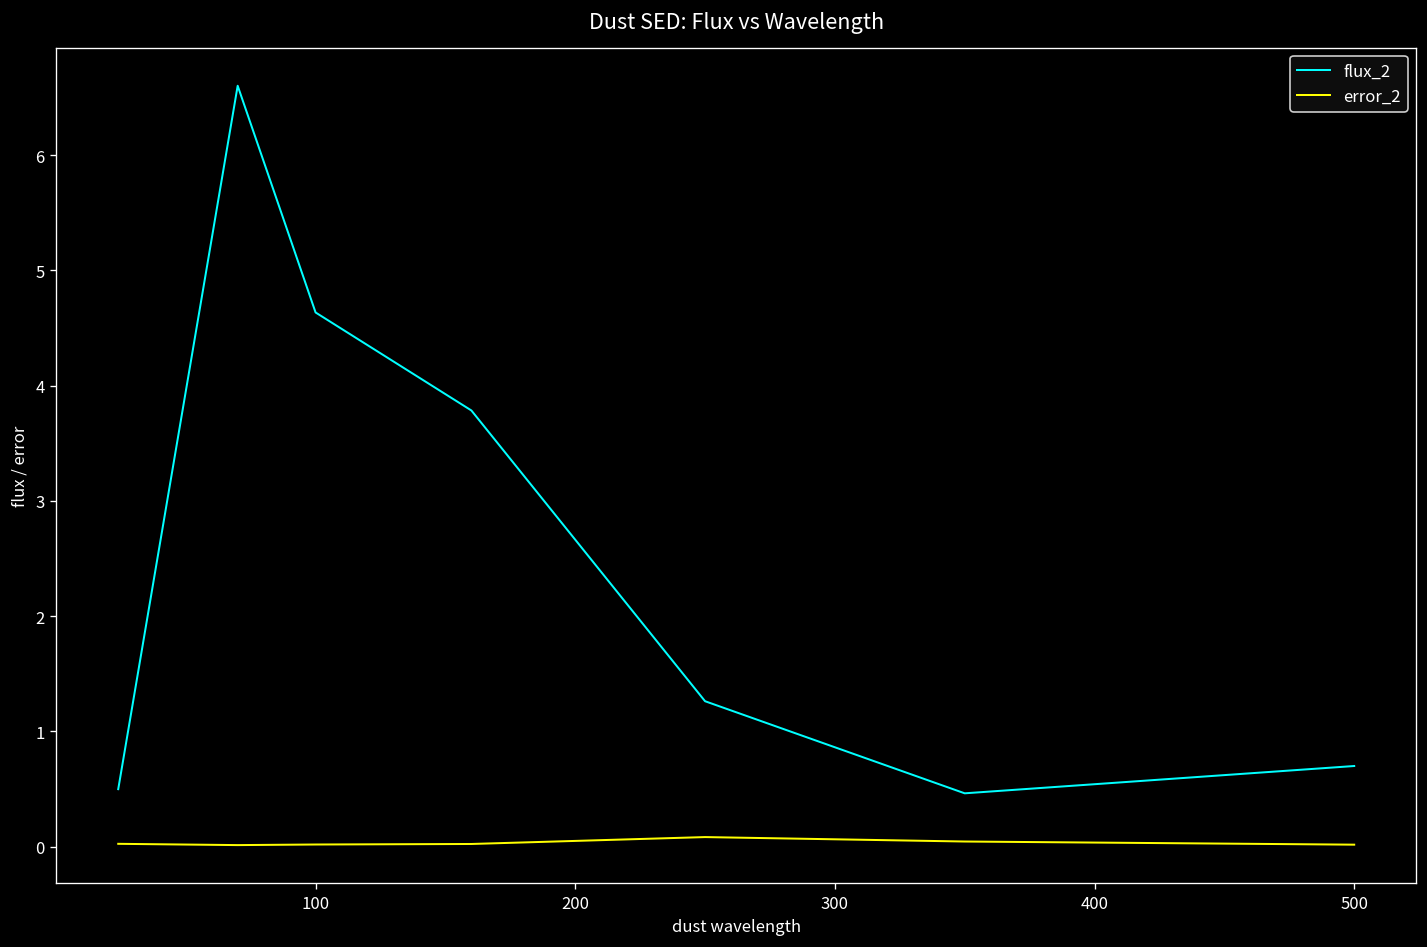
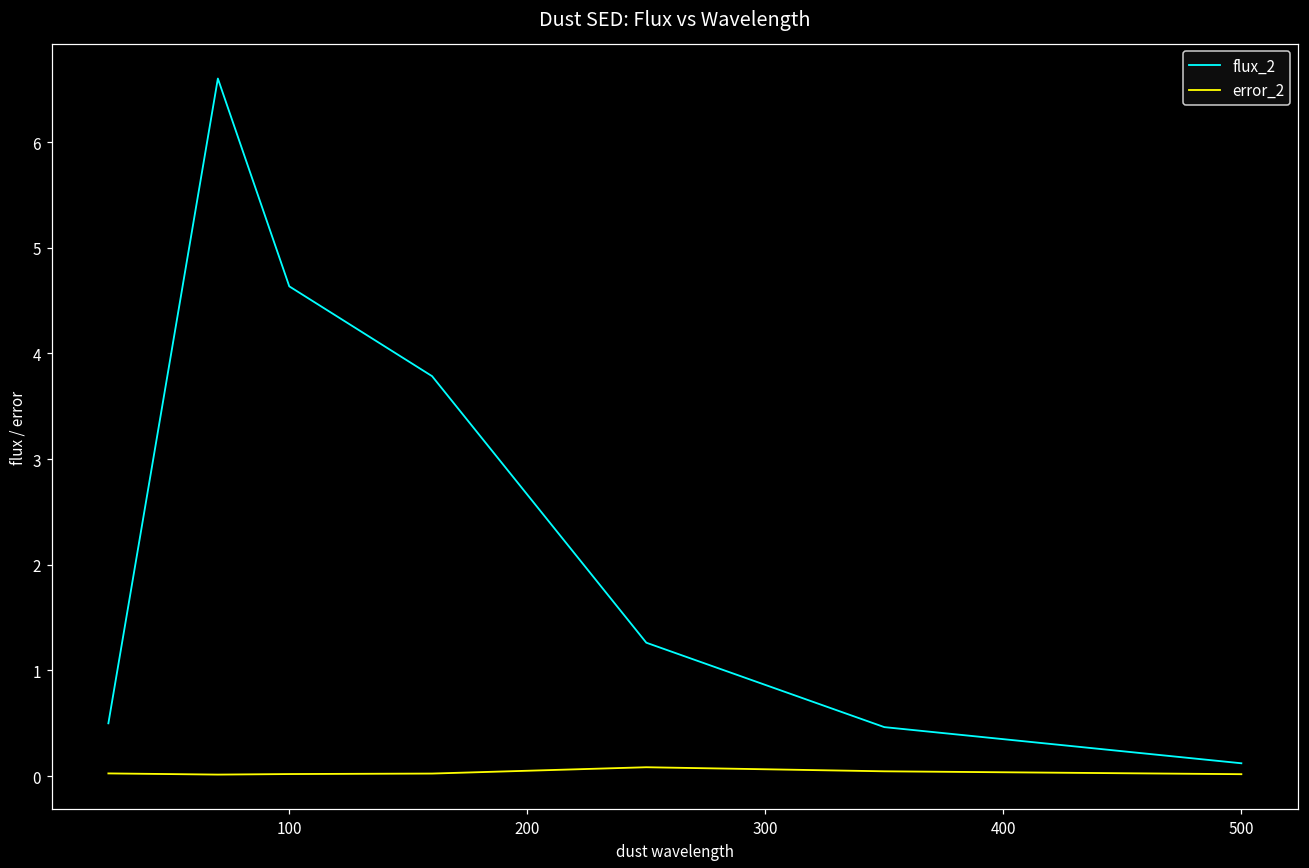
flux_2, 500: 0.7 -> 0.1
